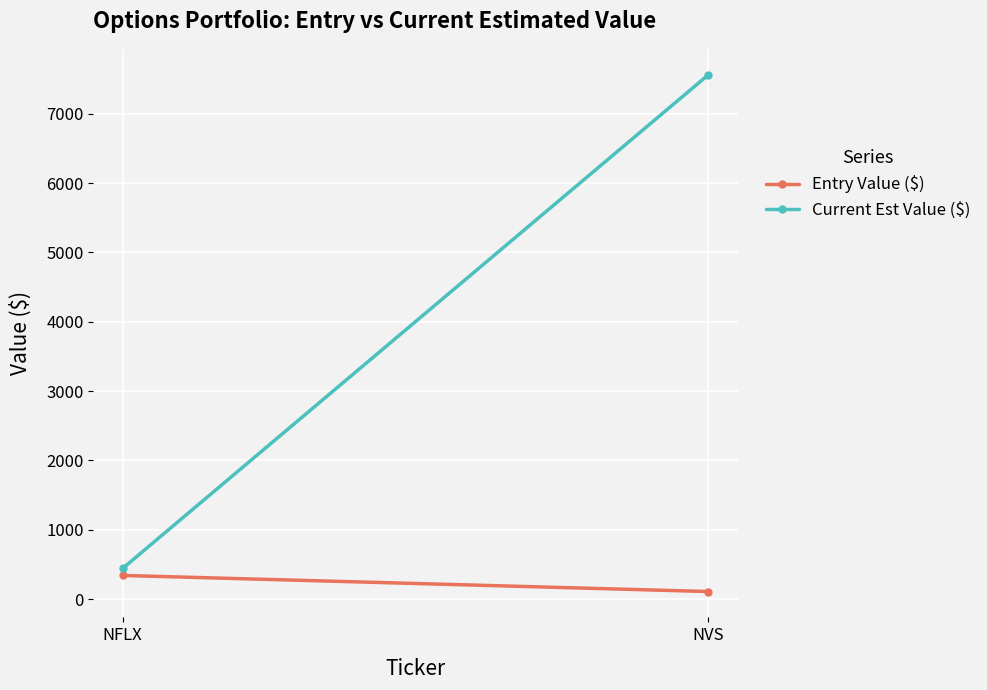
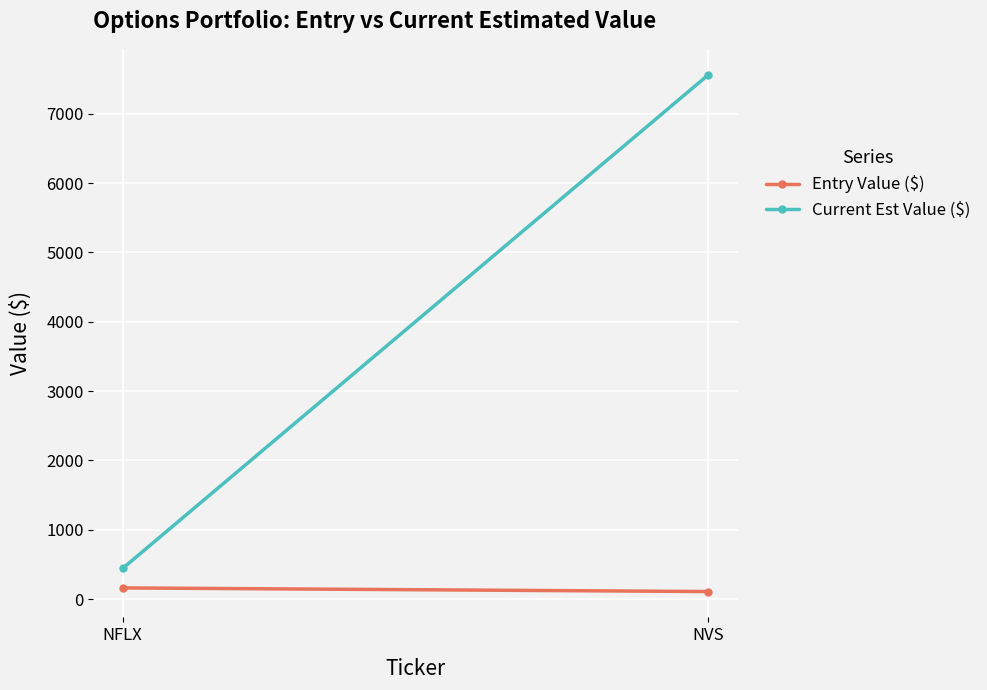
Entry Value ($), NFLX: 300 -> 200
